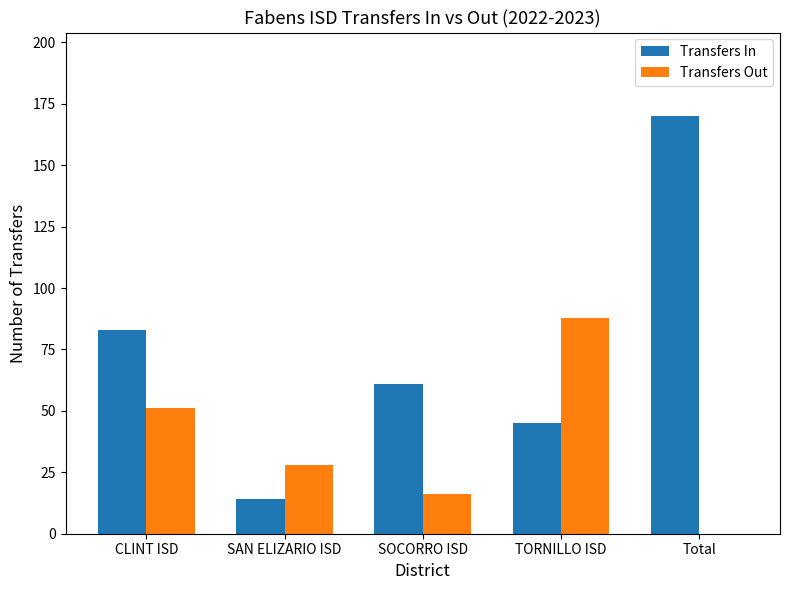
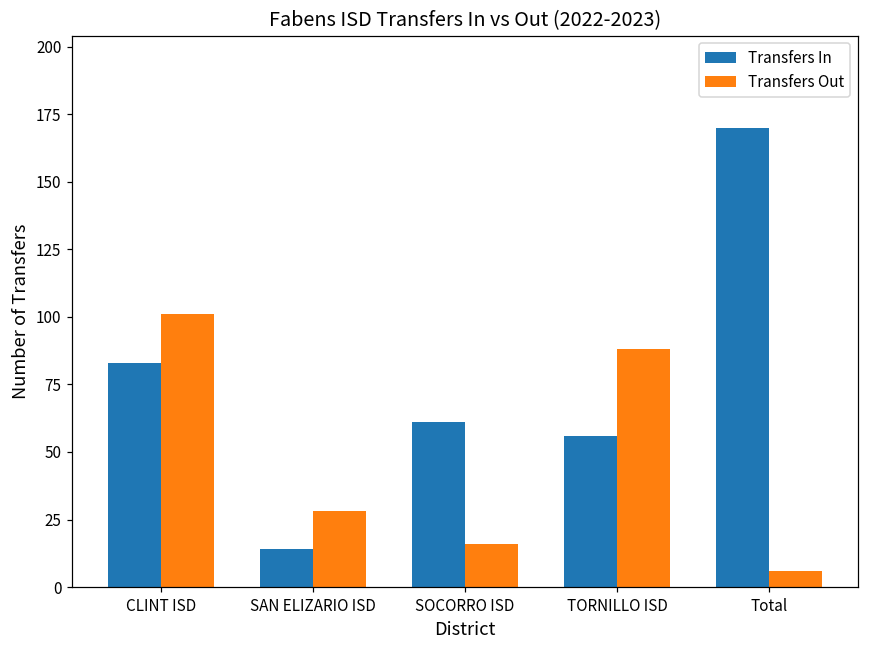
Transfers Out, CLINT ISD: 51 -> 101
Transfers In, TORNILLO ISD: 45 -> 56
Transfers Out, Total: 0 -> 6
